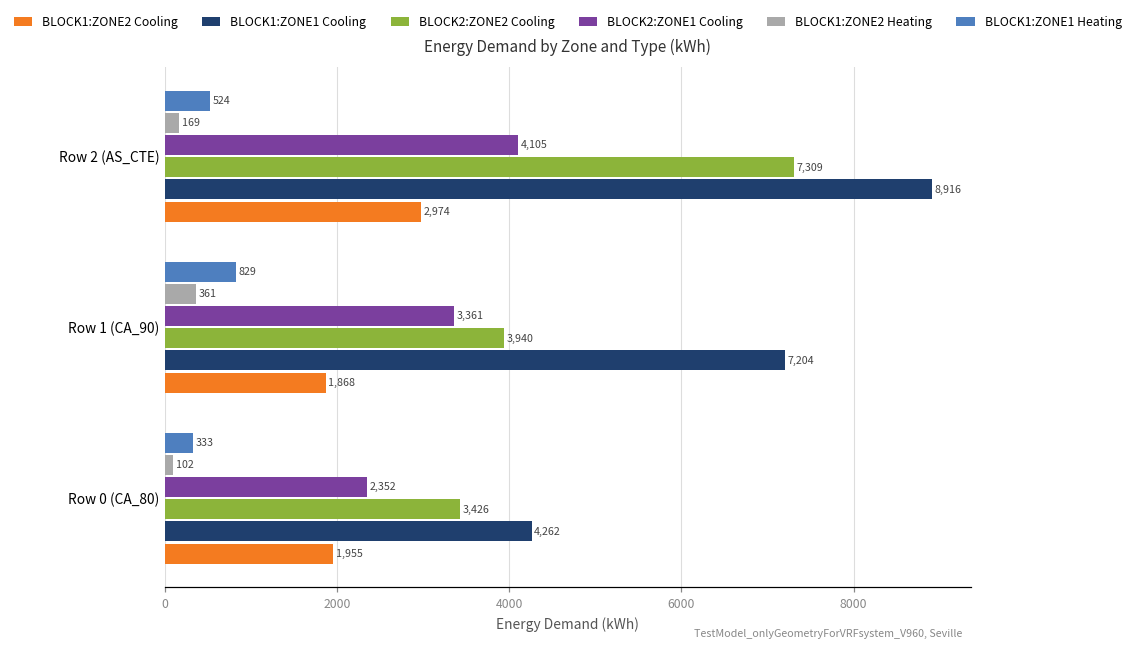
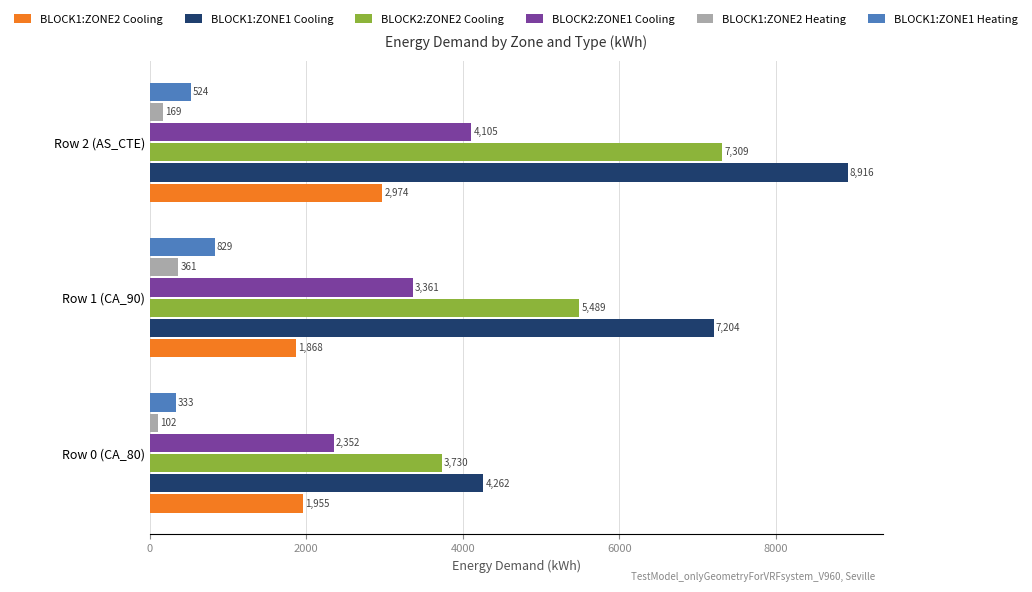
BLOCK2:ZONE2 Cooling, Row 1 (CA_90): 3,940 -> 5,489
BLOCK2:ZONE2 Cooling, Row 0 (CA_80): 3,426 -> 3,730
